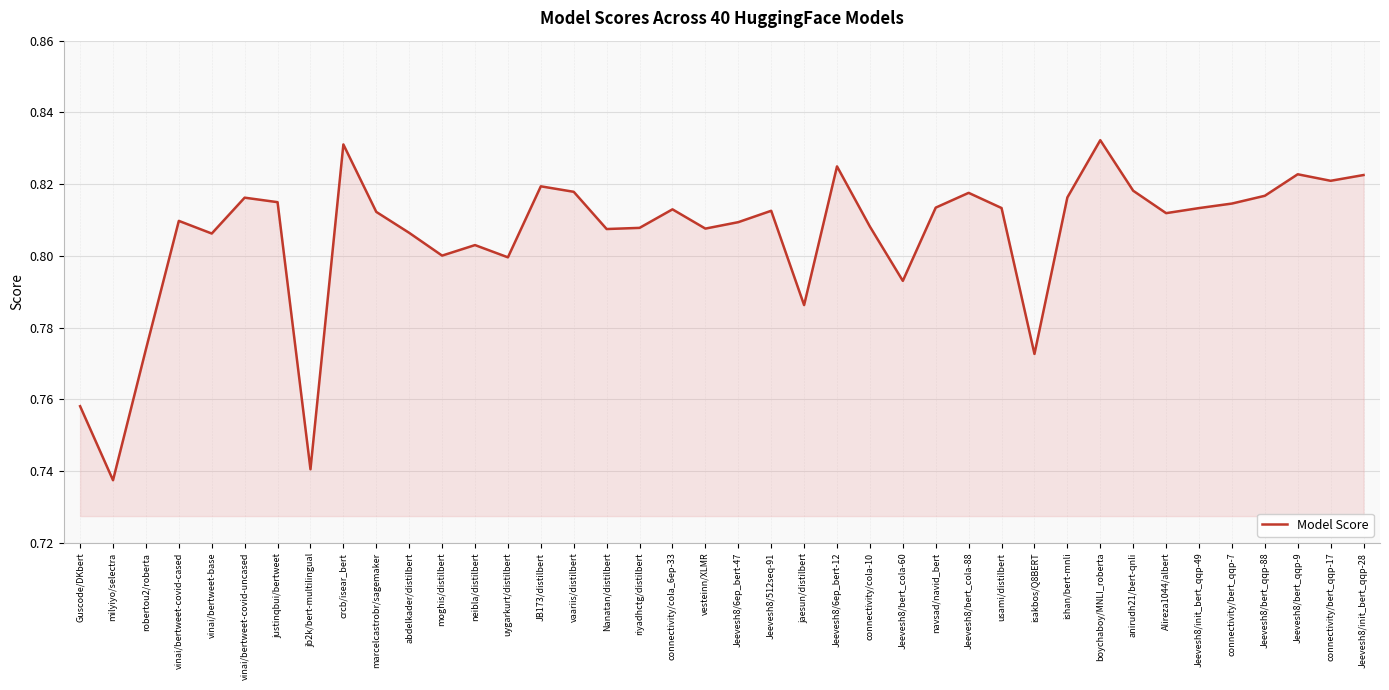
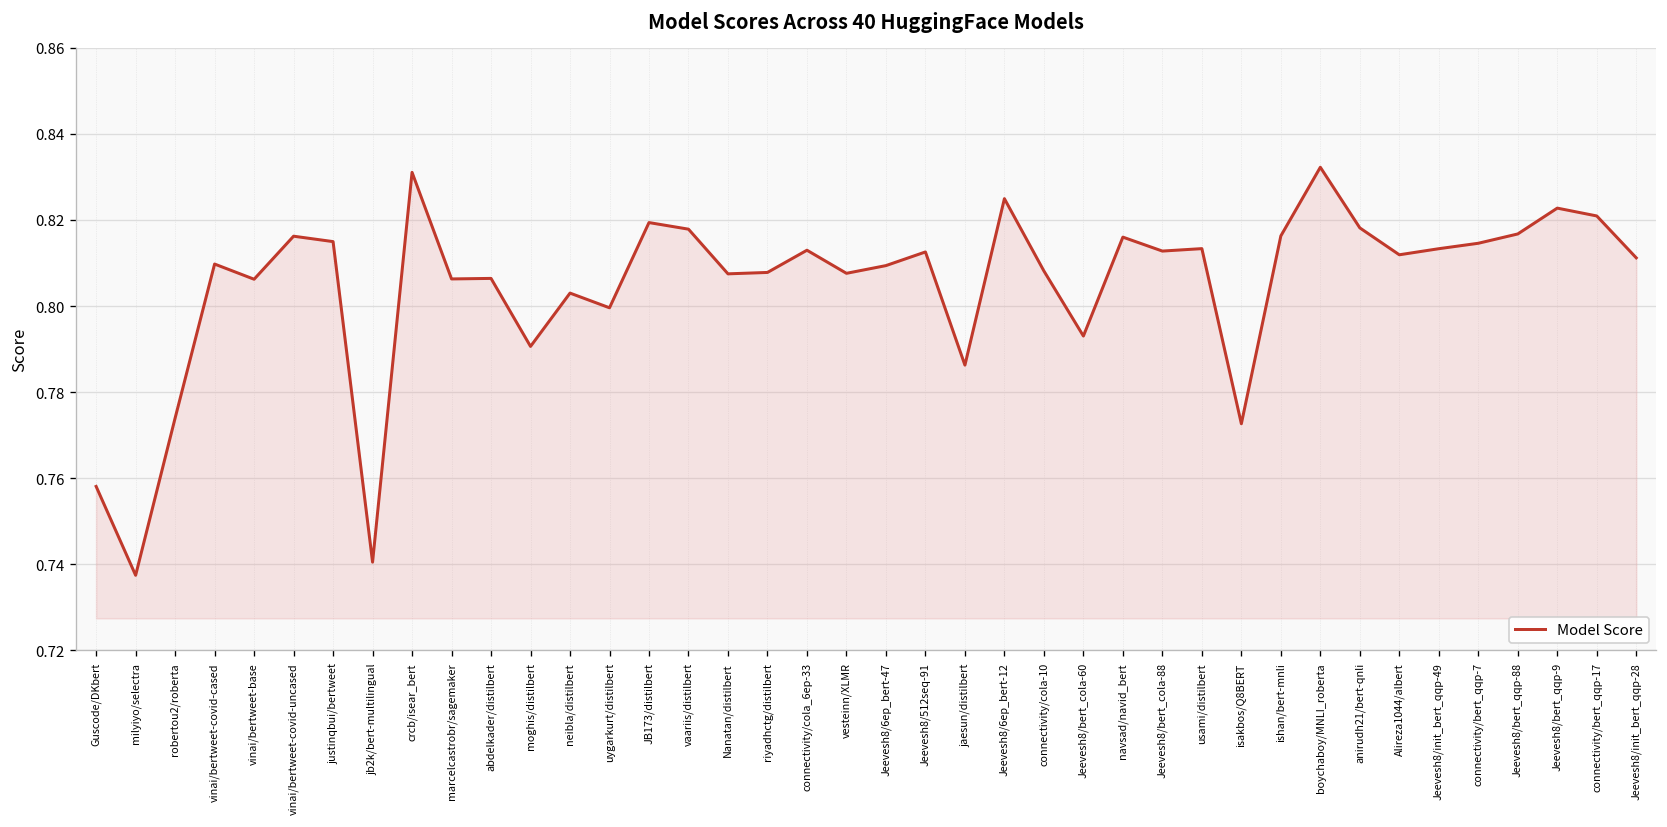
marcelcastrobr/sagemaker: 0.812 -> 0.806
moghis/distilbert: 0.800 -> 0.791
navsad/navid_bert: 0.813 -> 0.816
Jeevesh8/bert_cola-88: 0.818 -> 0.813
Jeevesh8/init_bert_qqp-28: 0.823 -> 0.811
